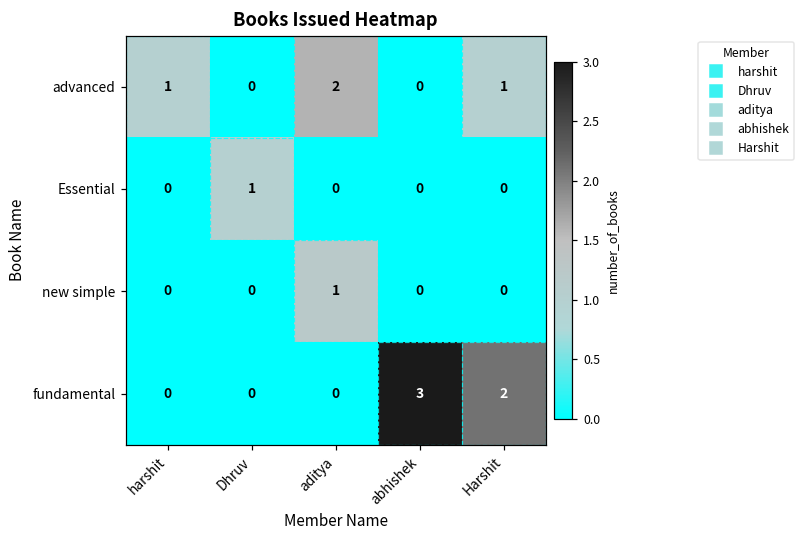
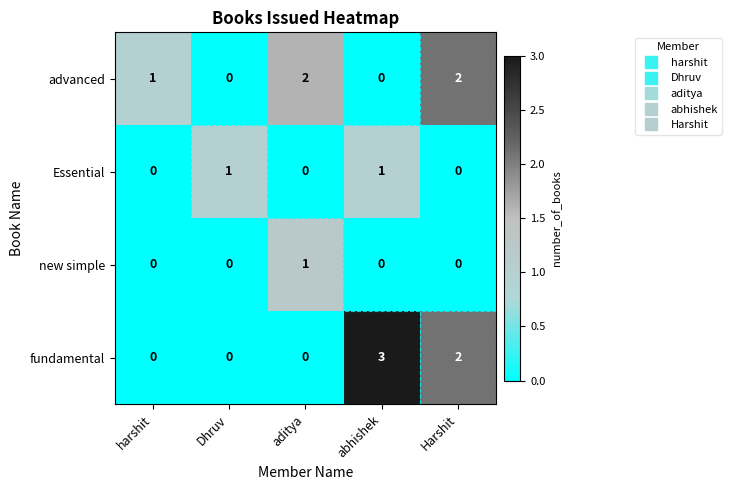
advanced, Harshit: 1 -> 2
Essential, abhishek: 0 -> 1
